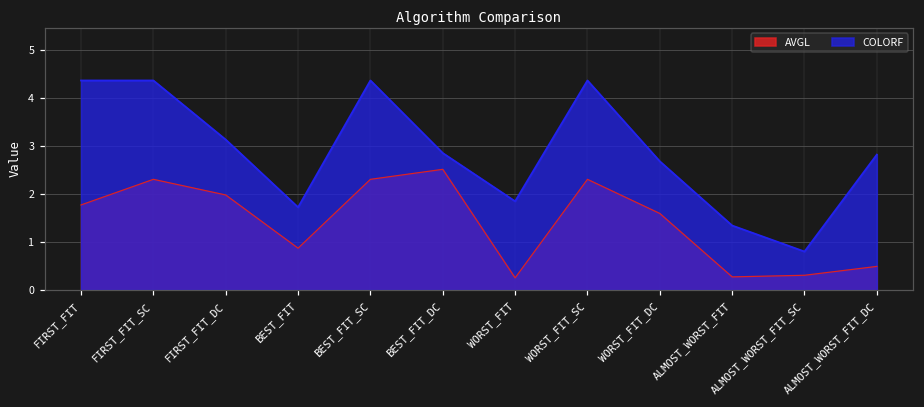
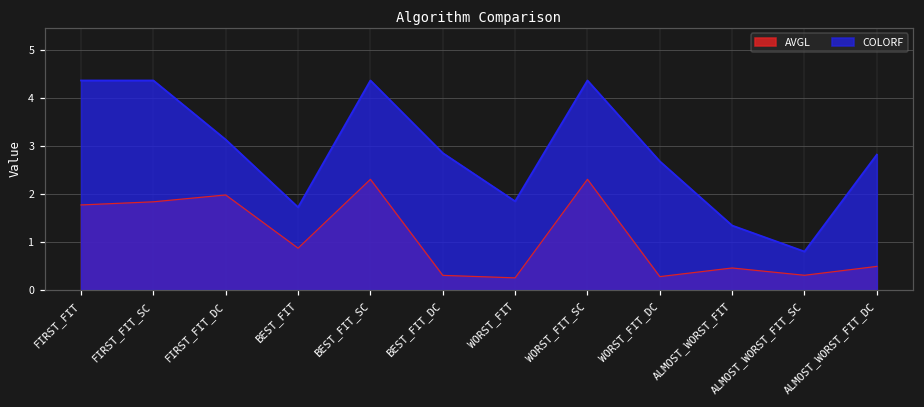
AVGL, FIRST_FIT_SC: 2.3 -> 1.8
AVGL, BEST_FIT_DC: 2.5 -> 0.3
AVGL, WORST_FIT_DC: 1.6 -> 0.3
AVGL, ALMOST_WORST_FIT: 0.3 -> 0.5
